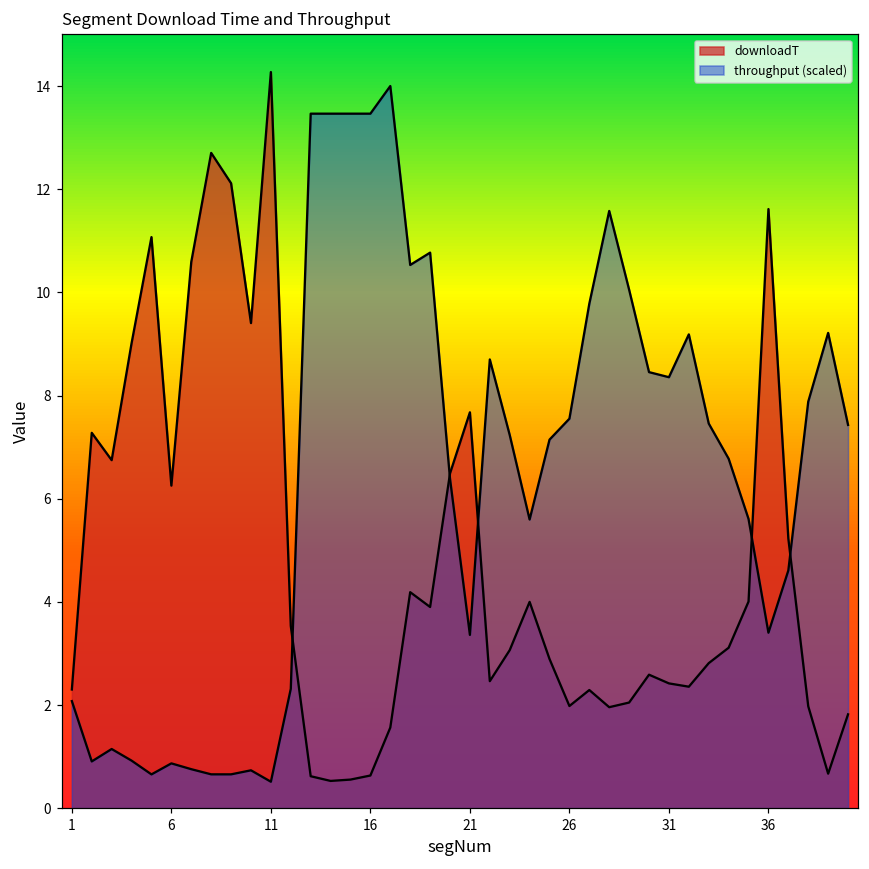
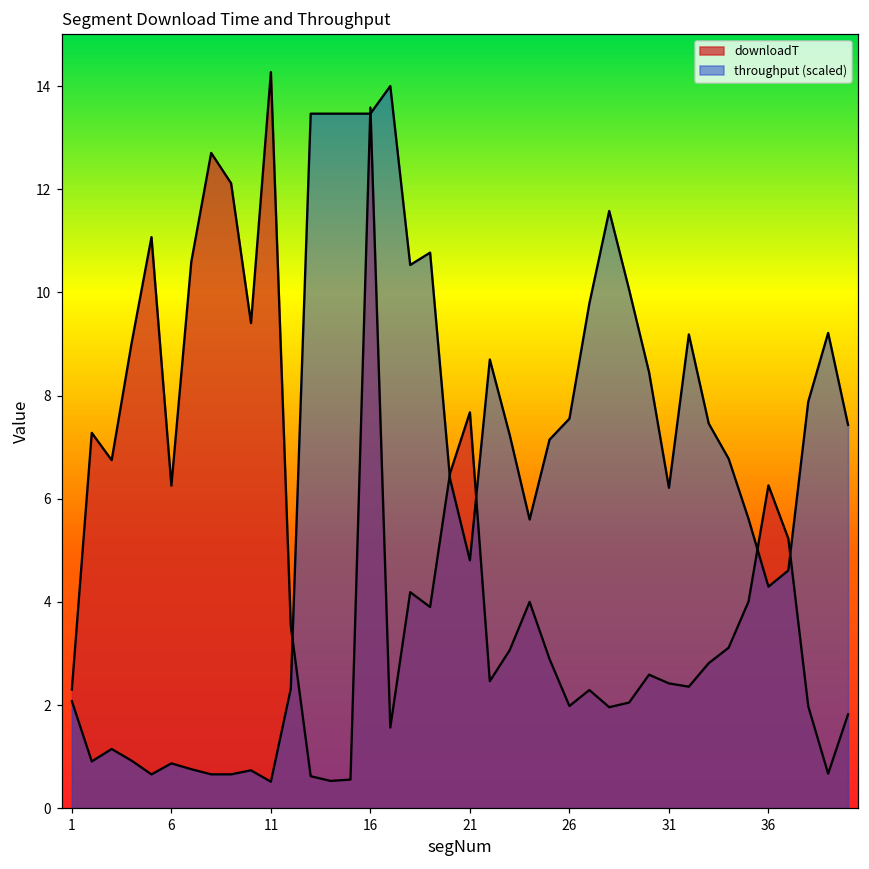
downloadT, 16: 0.6 -> 13.6
throughput (scaled), 21: 3.4 -> 4.8
throughput (scaled), 31: 8.4 -> 6.2
downloadT, 36: 11.6 -> 6.3
throughput (scaled), 36: 3.4 -> 4.3
